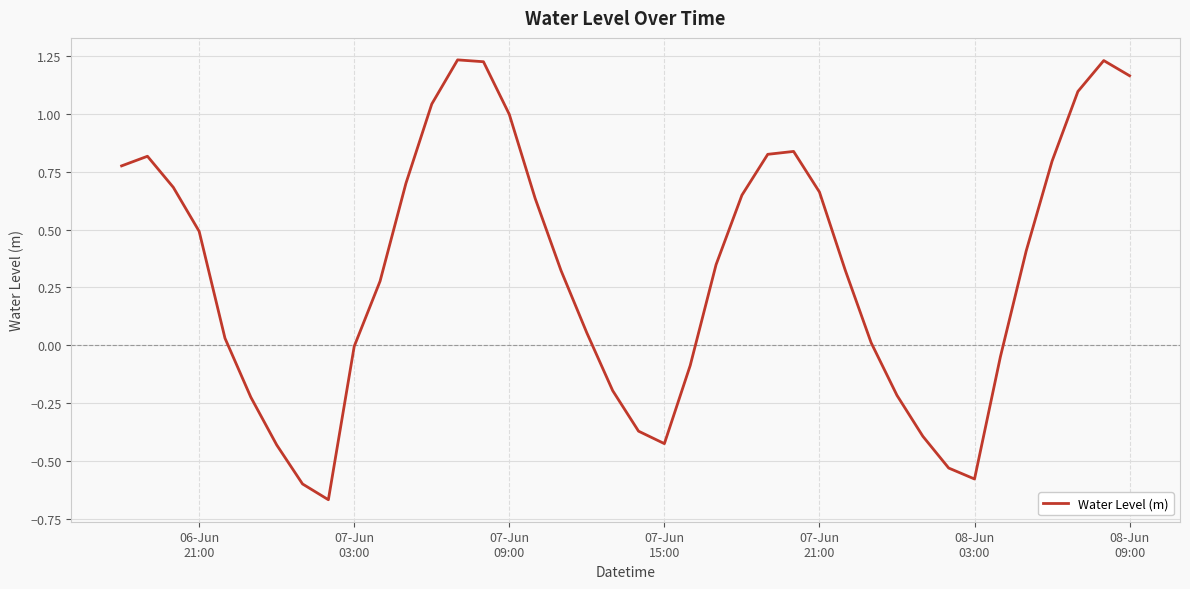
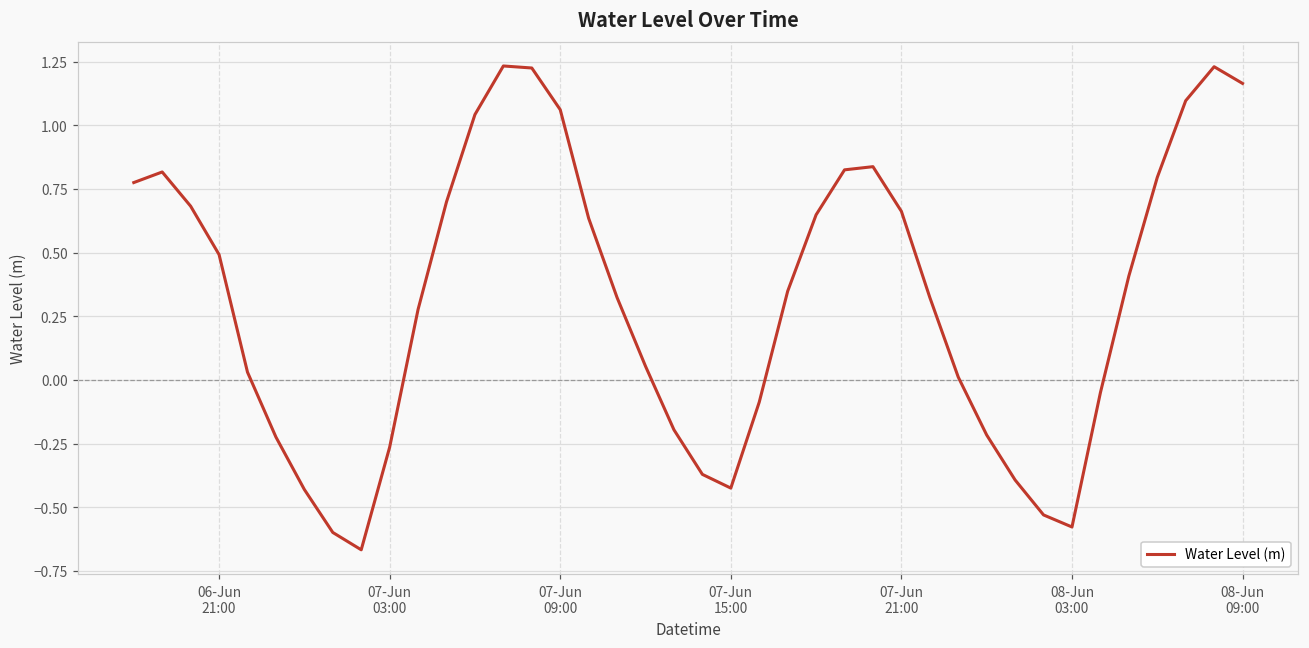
07-Jun 03:00: 0.00 -> -0.26
07-Jun 09:00: 1.00 -> 1.06
